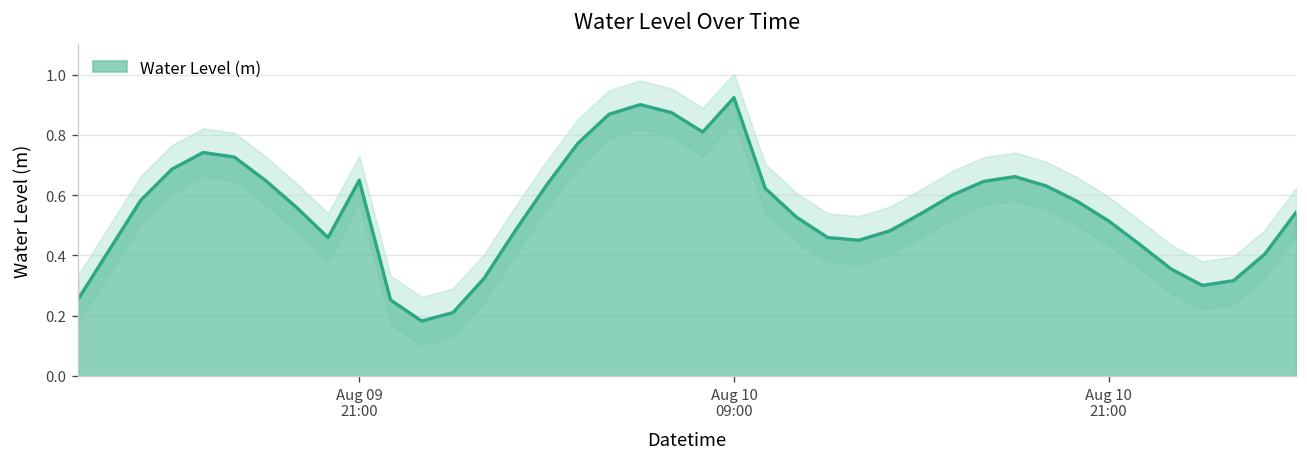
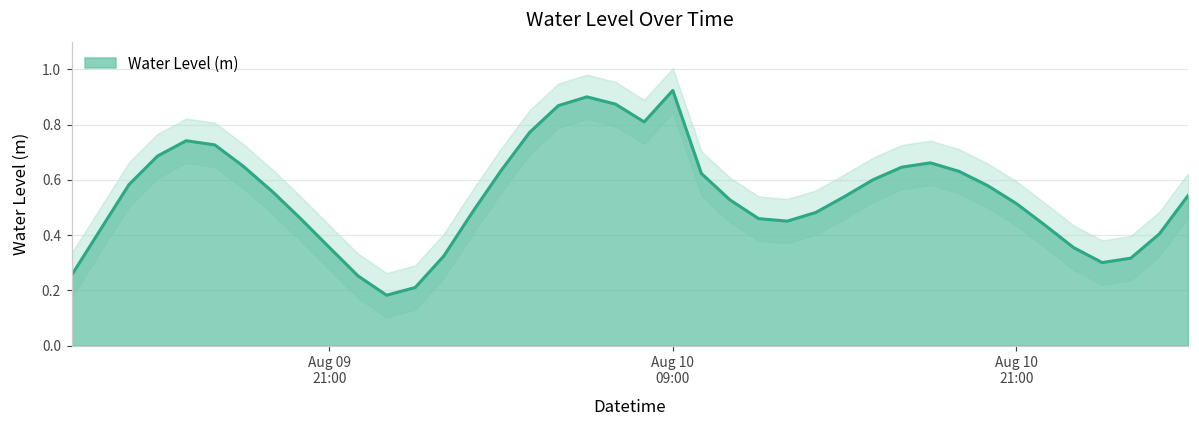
Water Level (m), Aug 09 21:00: 0.65 -> 0.36
